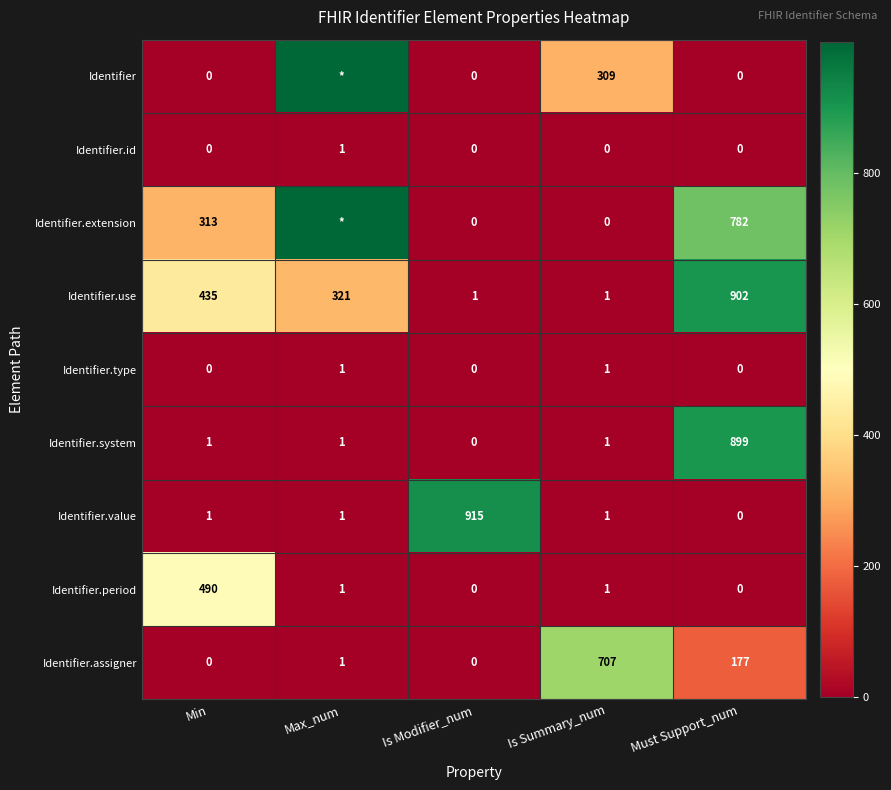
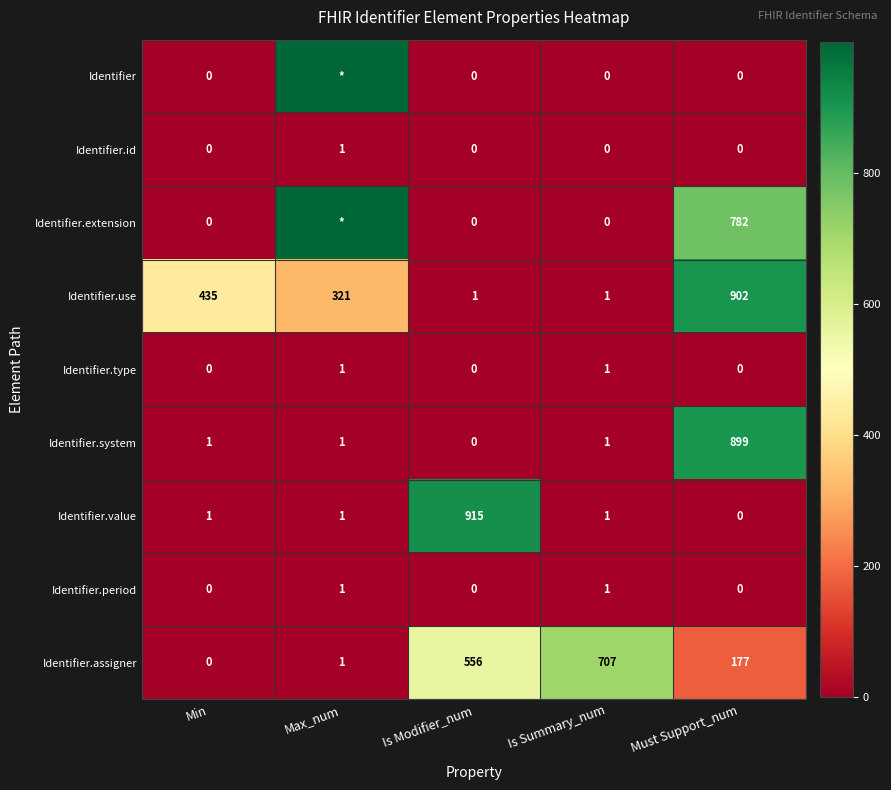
Identifier, Is Summary_num: 309 -> 0
Identifier.extension, Min: 313 -> 0
Identifier.period, Min: 490 -> 0
Identifier.assigner, Is Modifier_num: 0 -> 556
